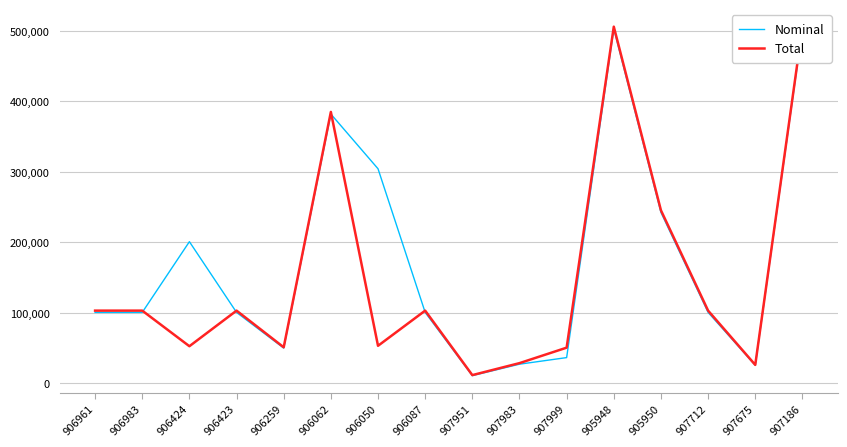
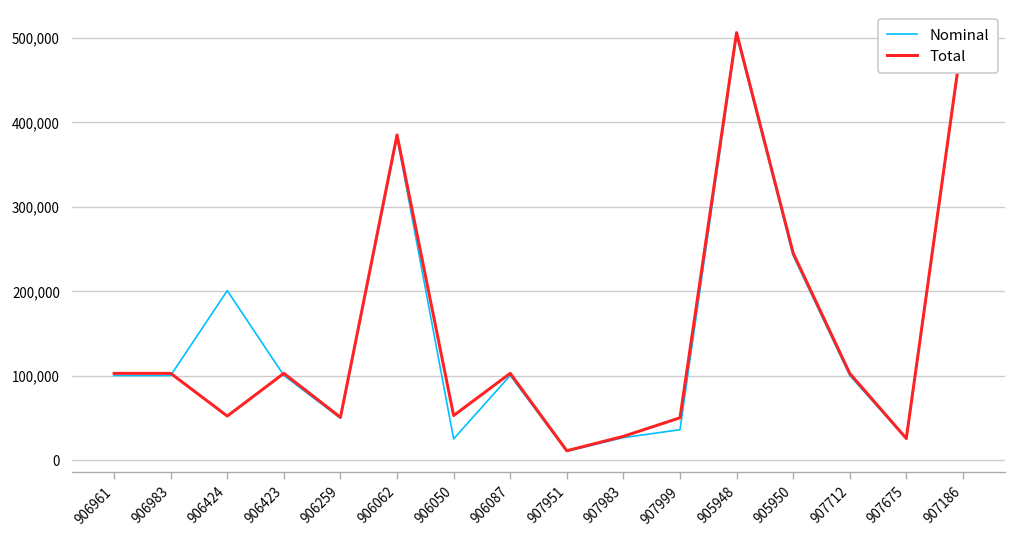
Nominal, 906050: 300,000 -> 30,000
